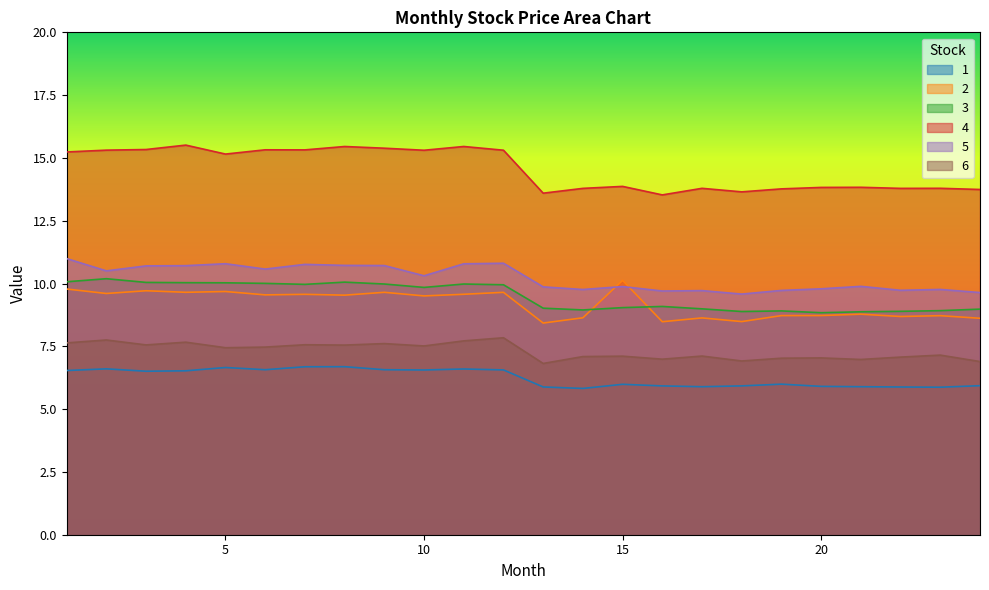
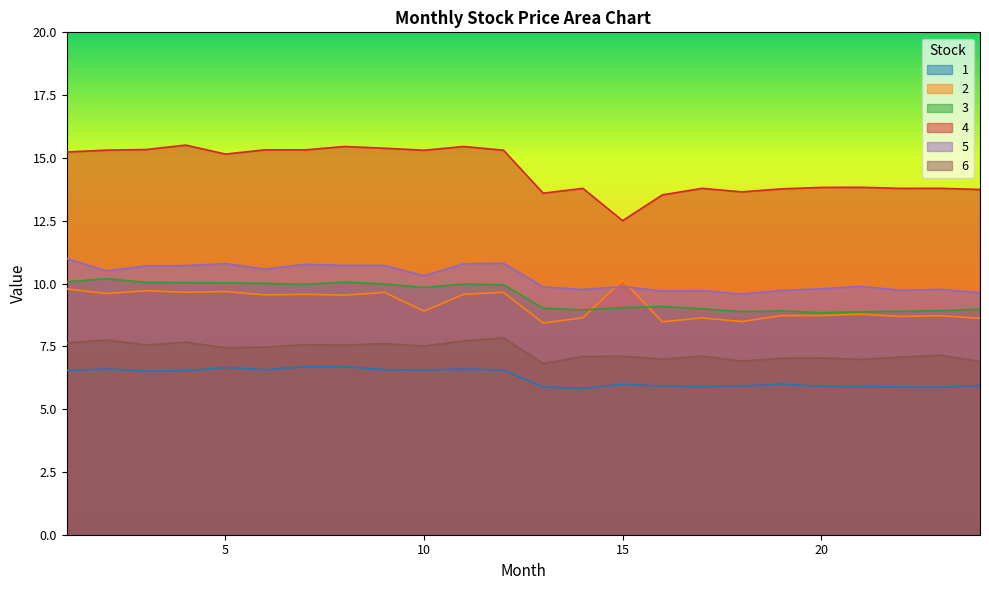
2, 10: 9.5 -> 8.9
4, 15: 13.9 -> 12.5
